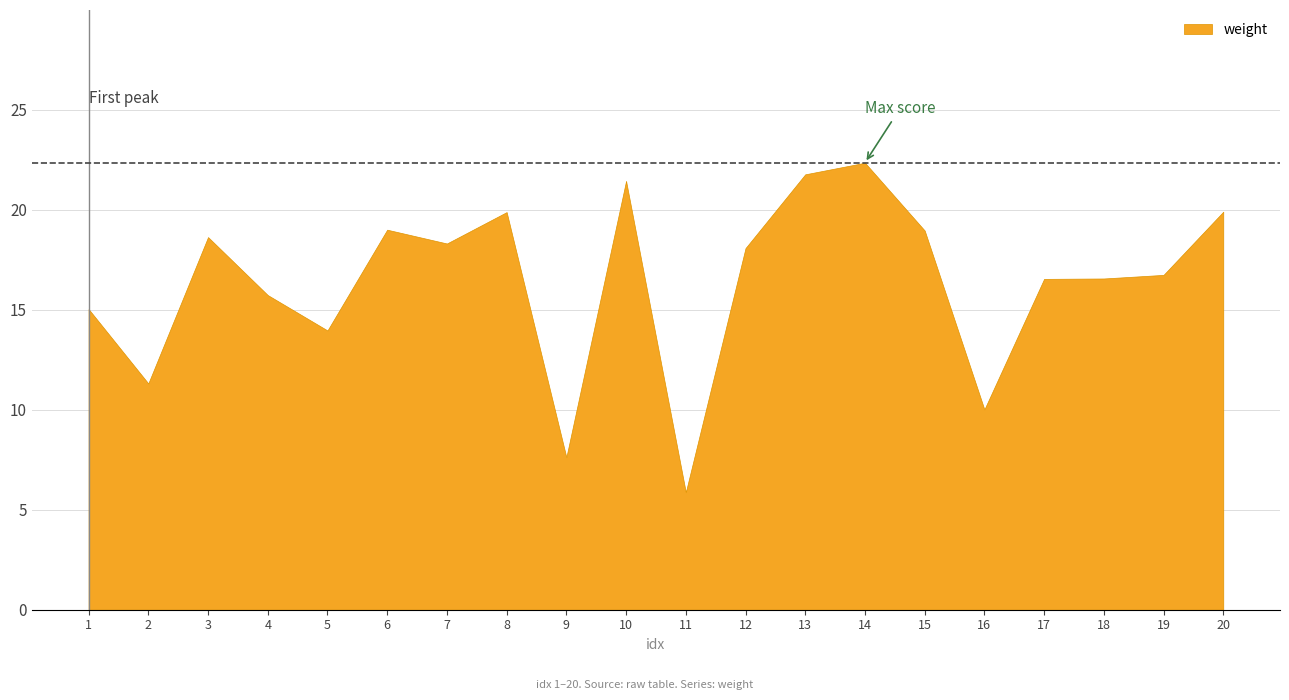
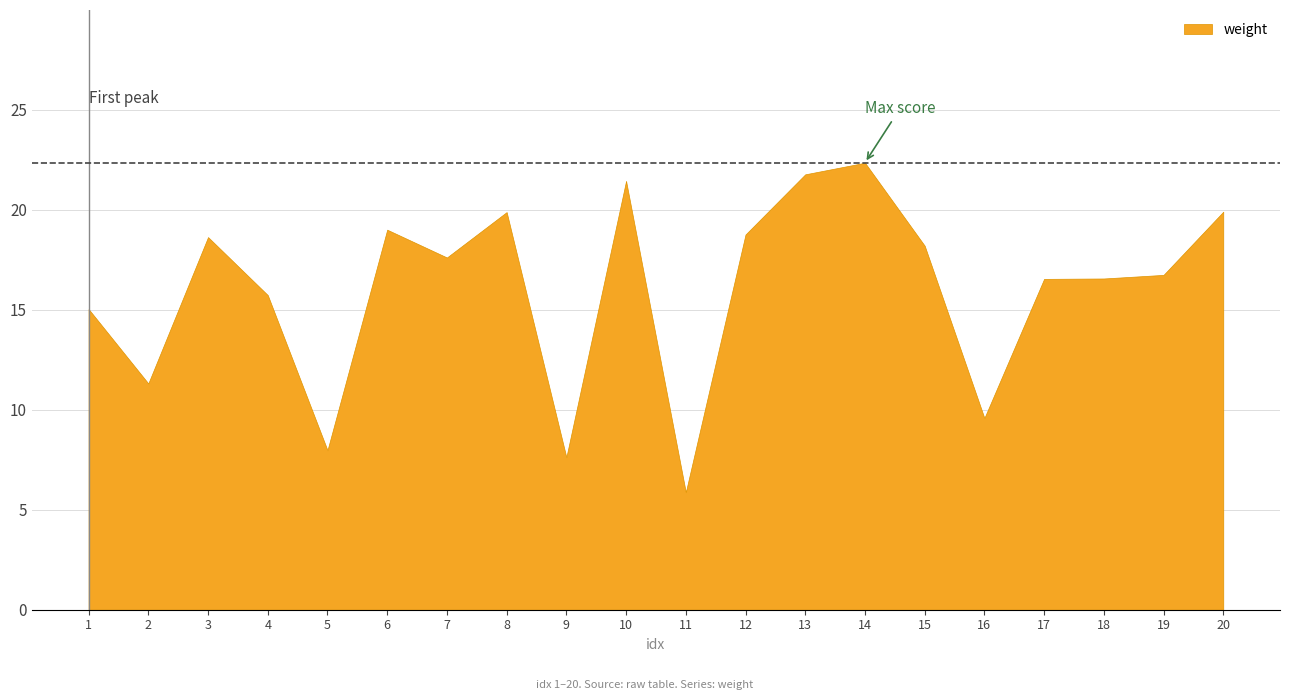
5: 14.0 -> 8.0
7: 18.3 -> 17.6
12: 18.1 -> 18.8
15: 19.0 -> 18.2
16: 10.0 -> 9.6
